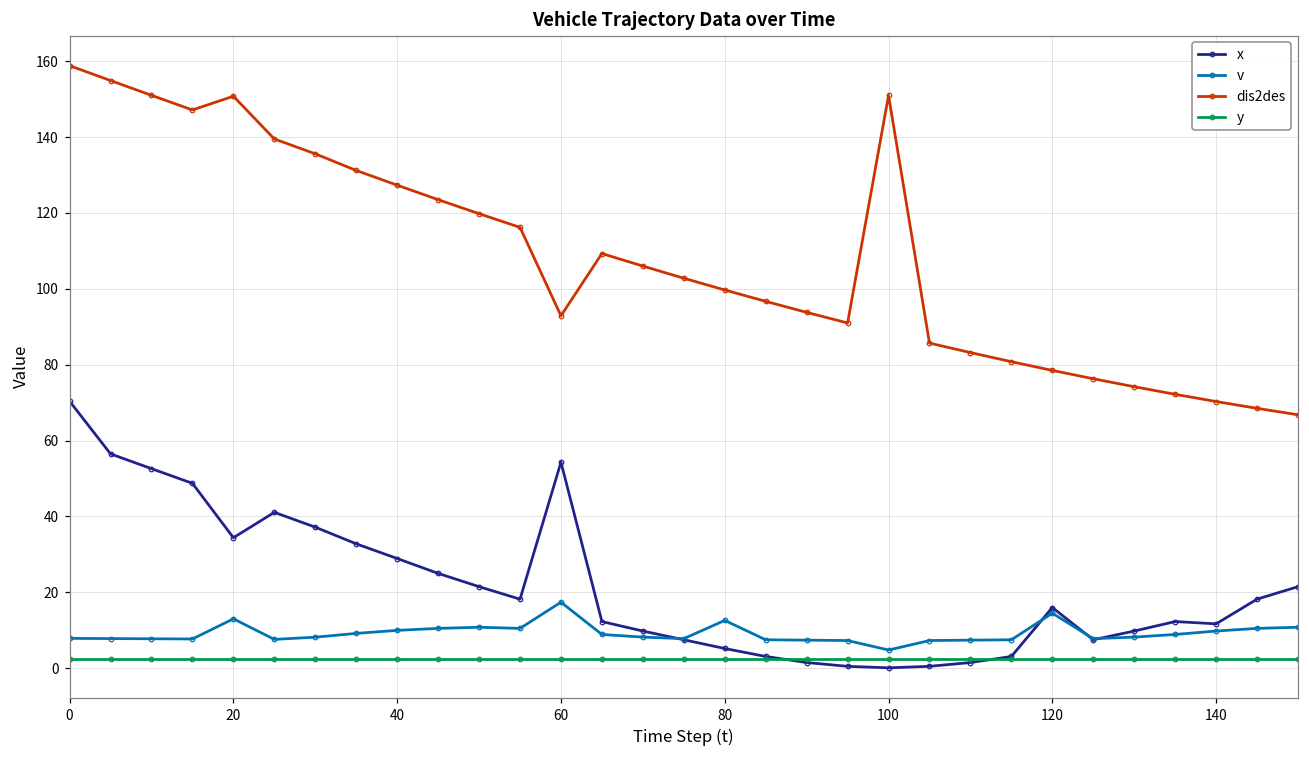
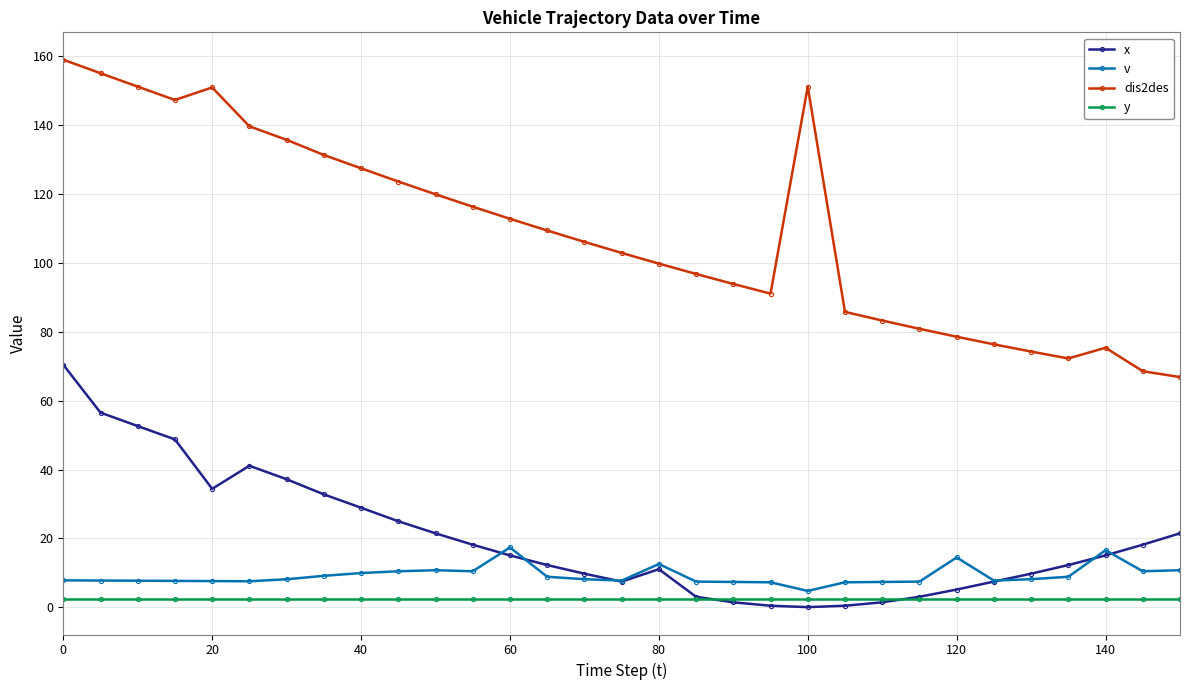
v, 20: 13 -> 8
x, 60: 54 -> 15
dis2des, 60: 93 -> 113
x, 80: 5 -> 11
x, 120: 16 -> 5
x, 140: 12 -> 15
v, 140: 10 -> 17
dis2des, 140: 70 -> 75
